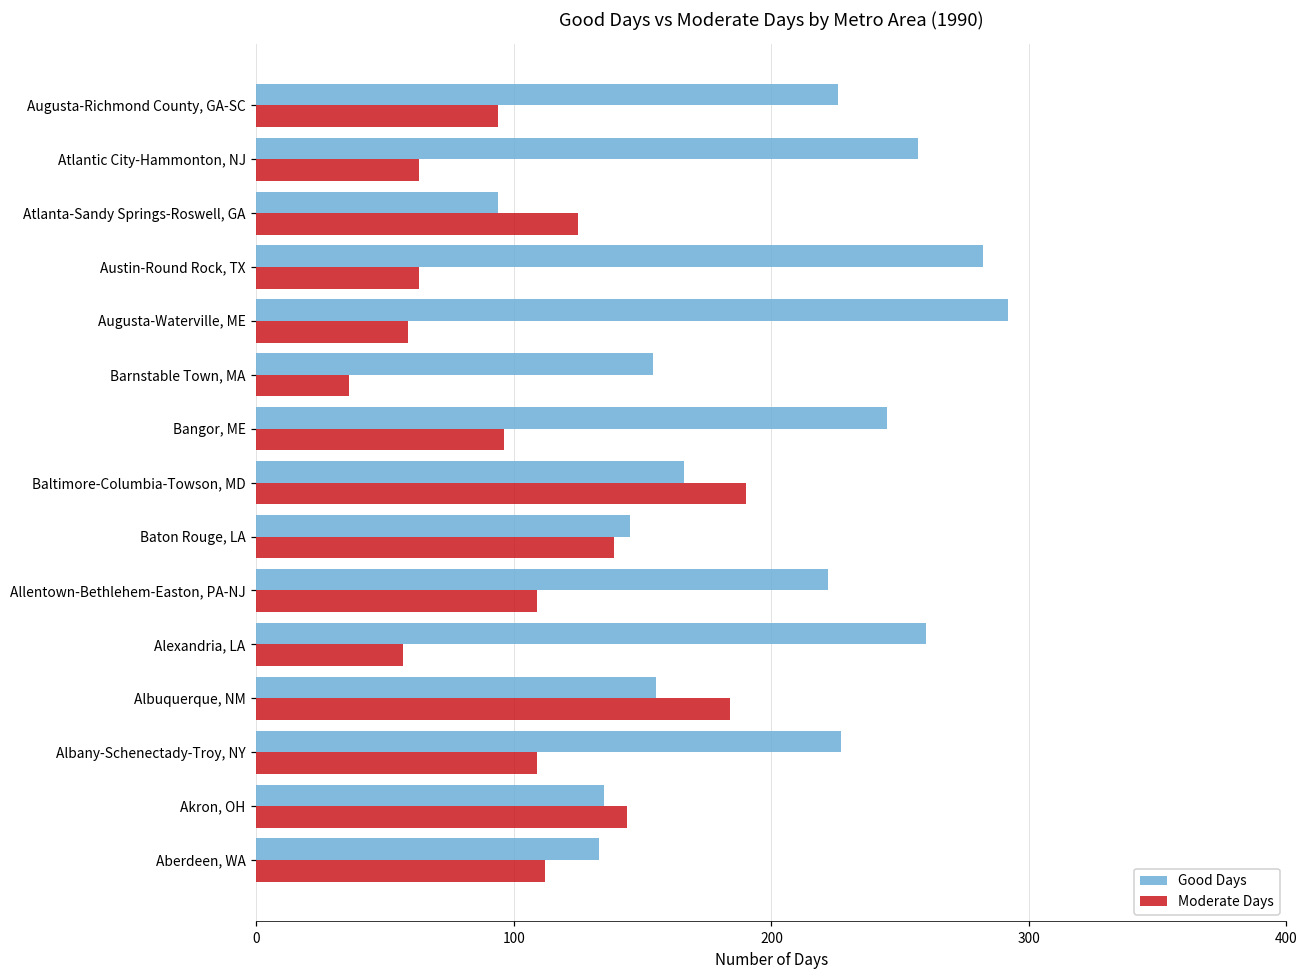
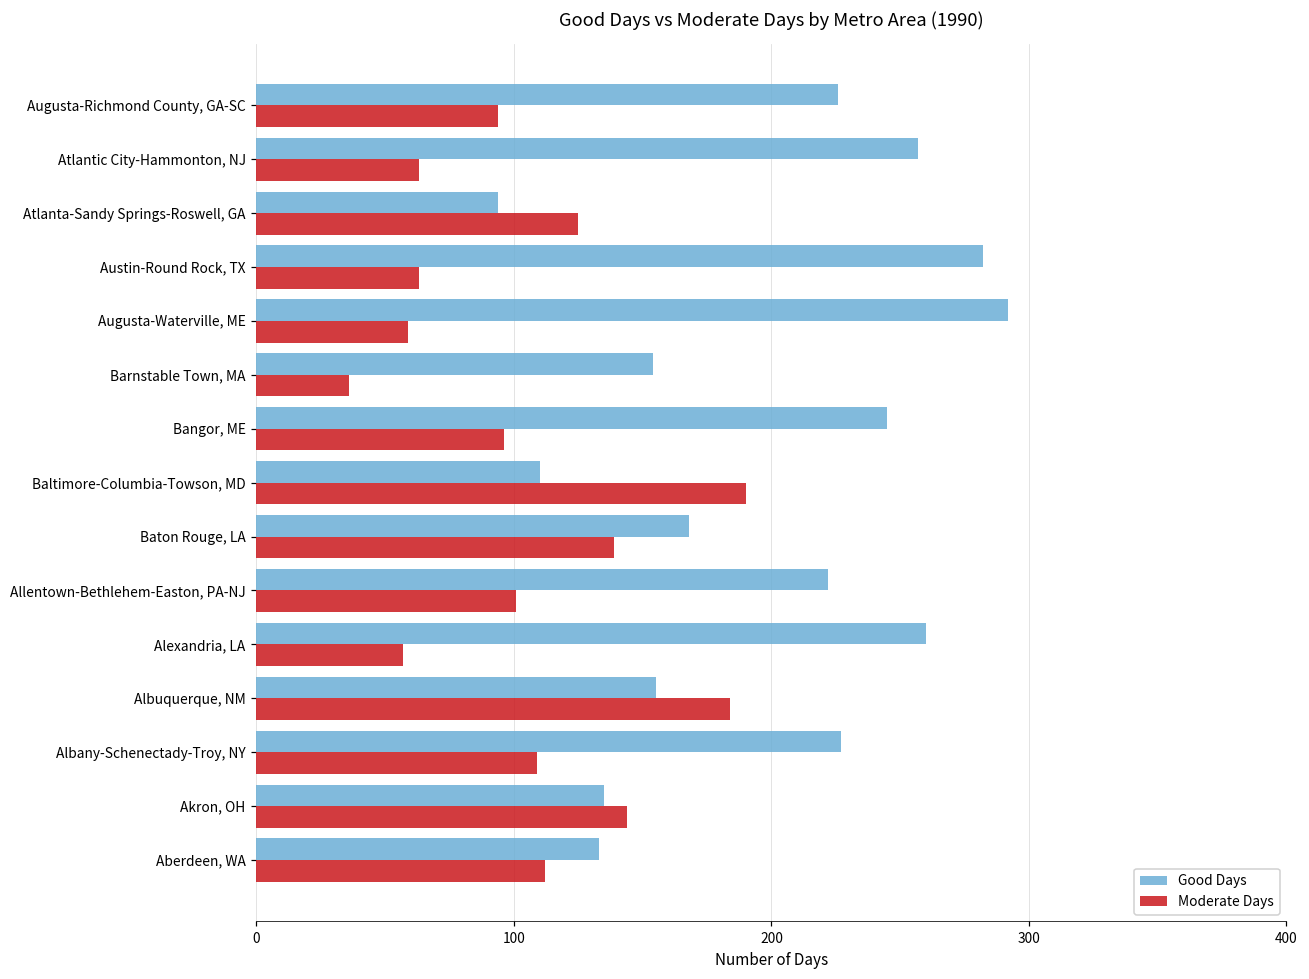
Good Days, Baltimore-Columbia-Towson, MD: 166 -> 110
Good Days, Baton Rouge, LA: 145 -> 168
Moderate Days, Allentown-Bethlehem-Easton, PA-NJ: 109 -> 101
